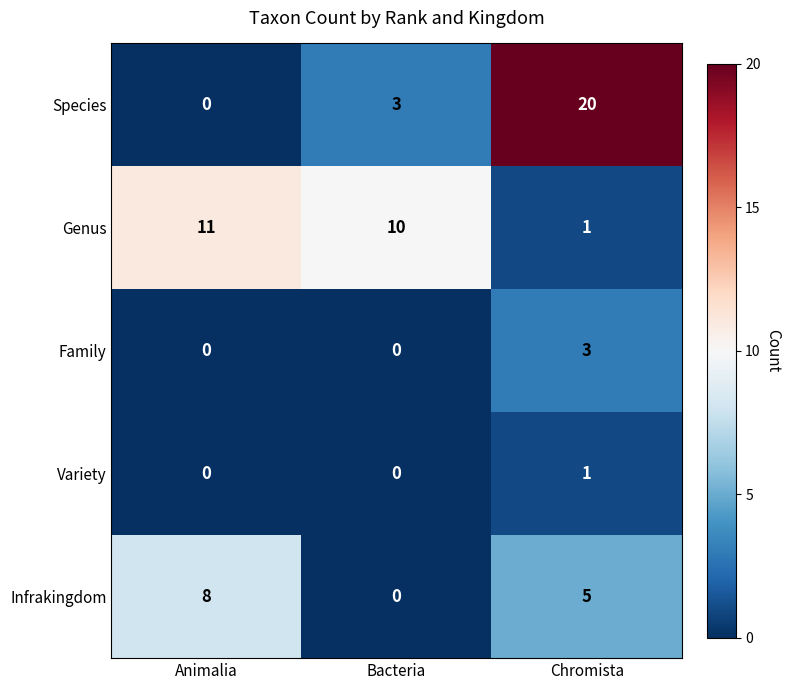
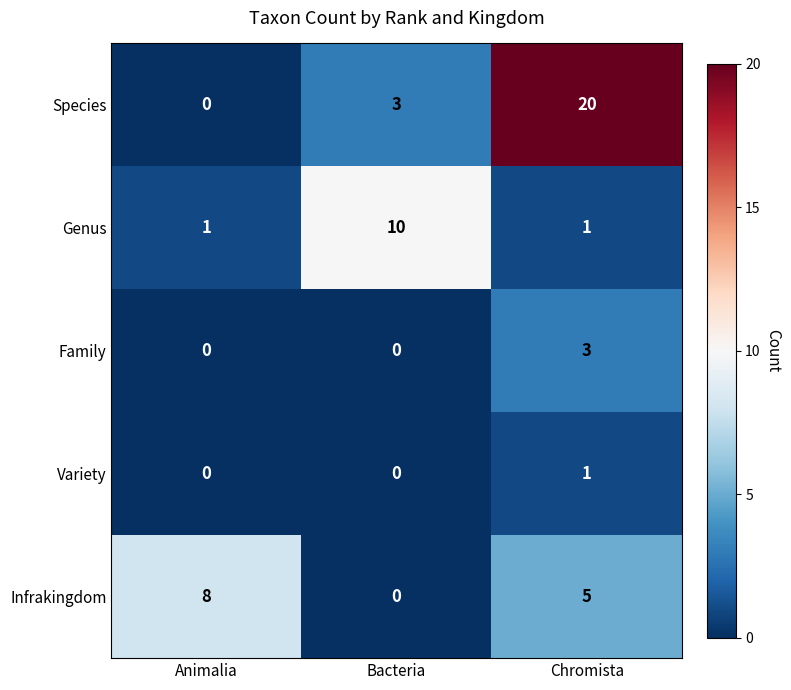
Genus, Animalia: 11 -> 1
